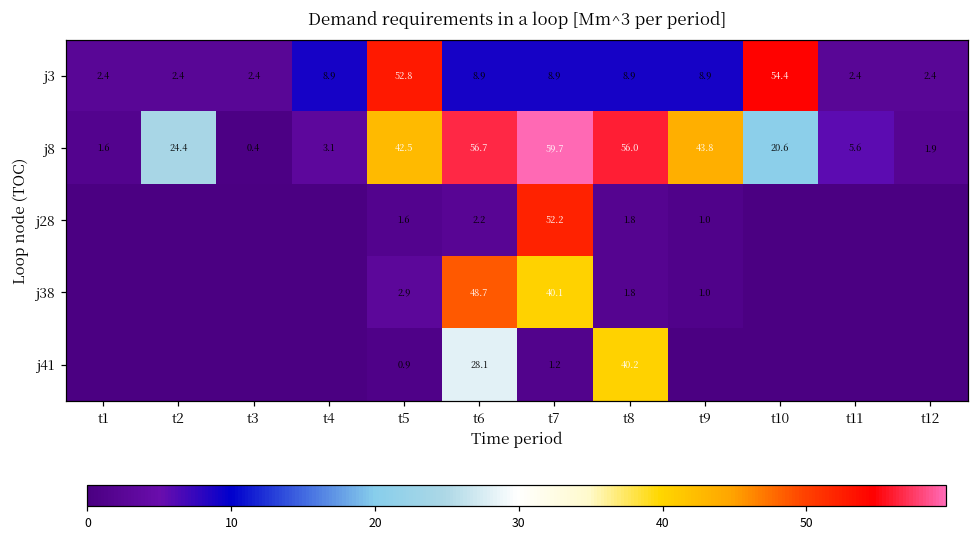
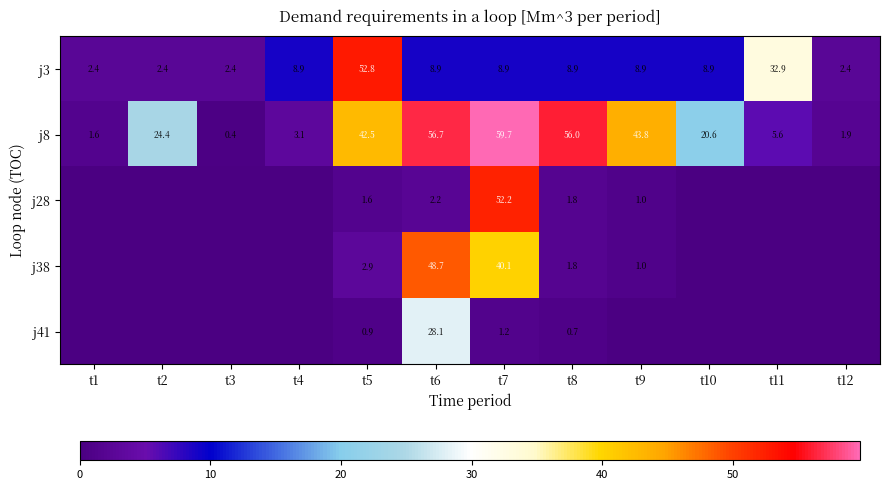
j3, t10: 54.4 -> 8.9
j3, t11: 2.4 -> 32.9
j41, t8: 40.2 -> 0.7
